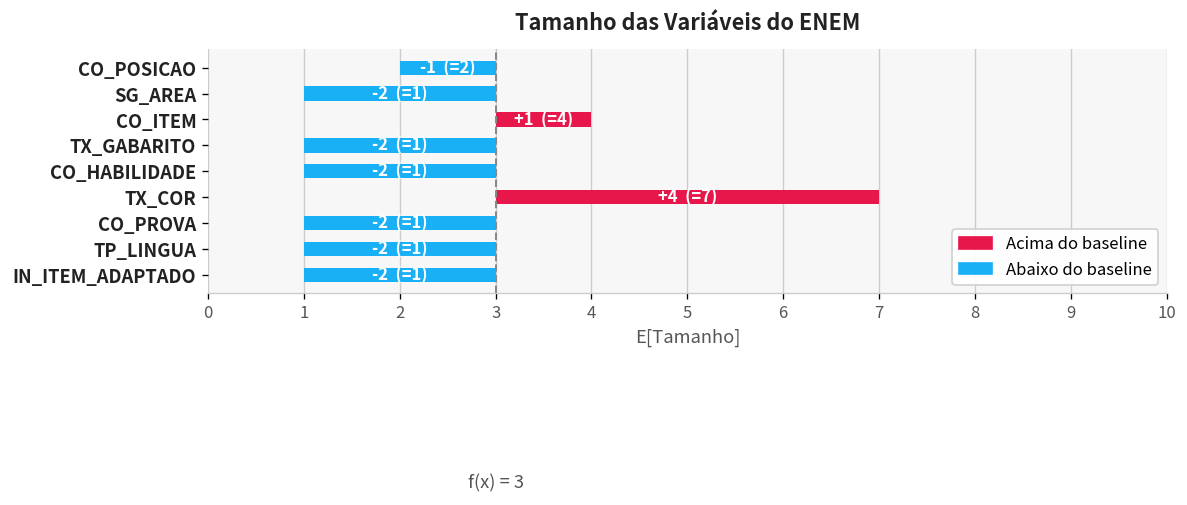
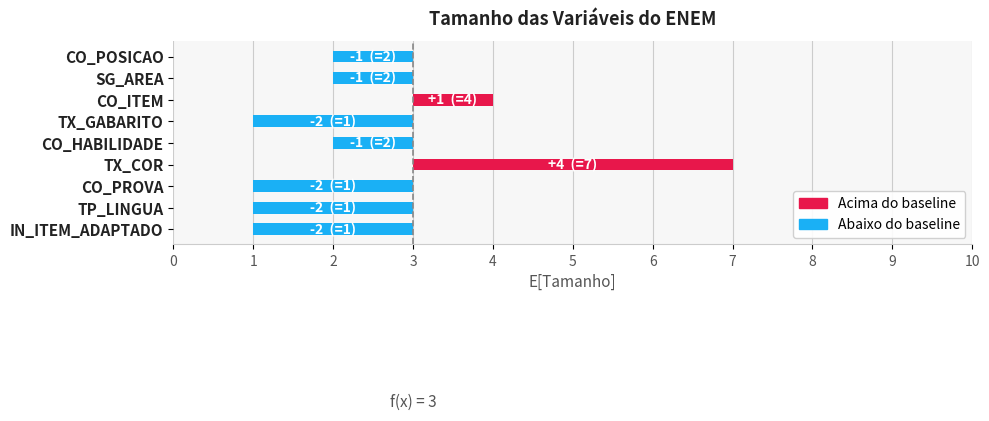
SG_AREA: -2 (=1) -> -1 (=2)
CO_HABILIDADE: -2 (=1) -> -1 (=2)
